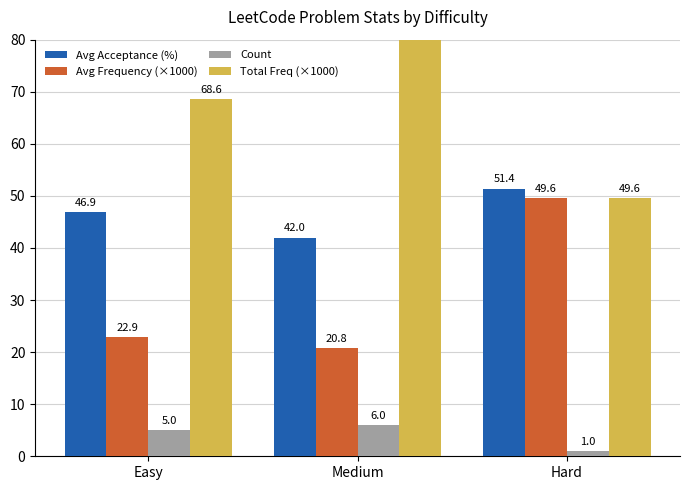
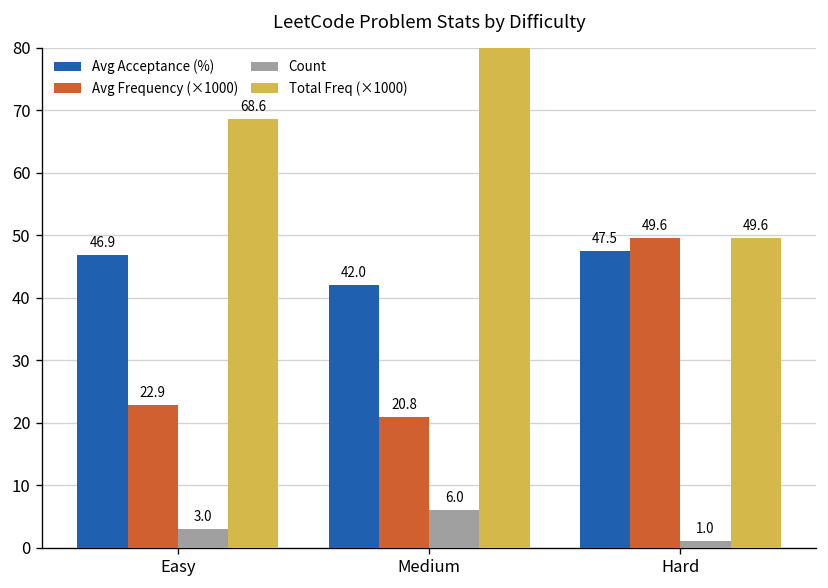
Count, Easy: 5.0 -> 3.0
Avg Acceptance (%), Hard: 51.4 -> 47.5
